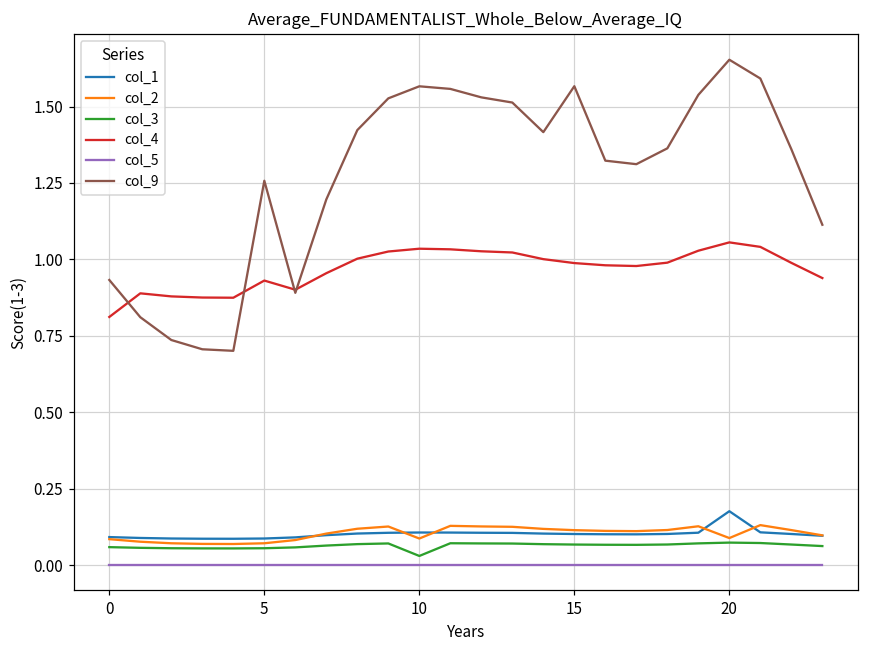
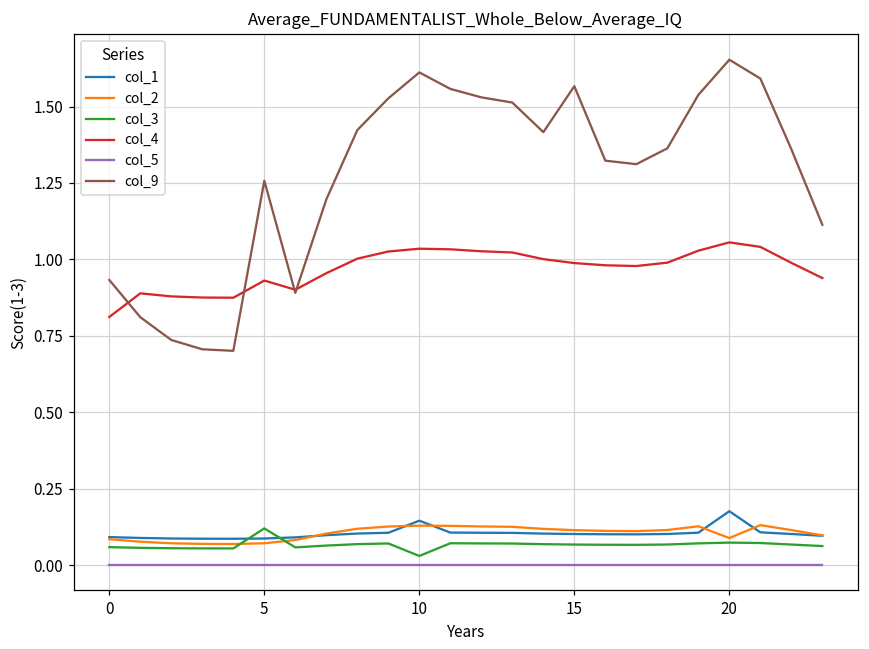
col_3, 5: 0.06 -> 0.12
col_1, 10: 0.11 -> 0.15
col_2, 10: 0.09 -> 0.13
col_9, 10: 1.57 -> 1.61
